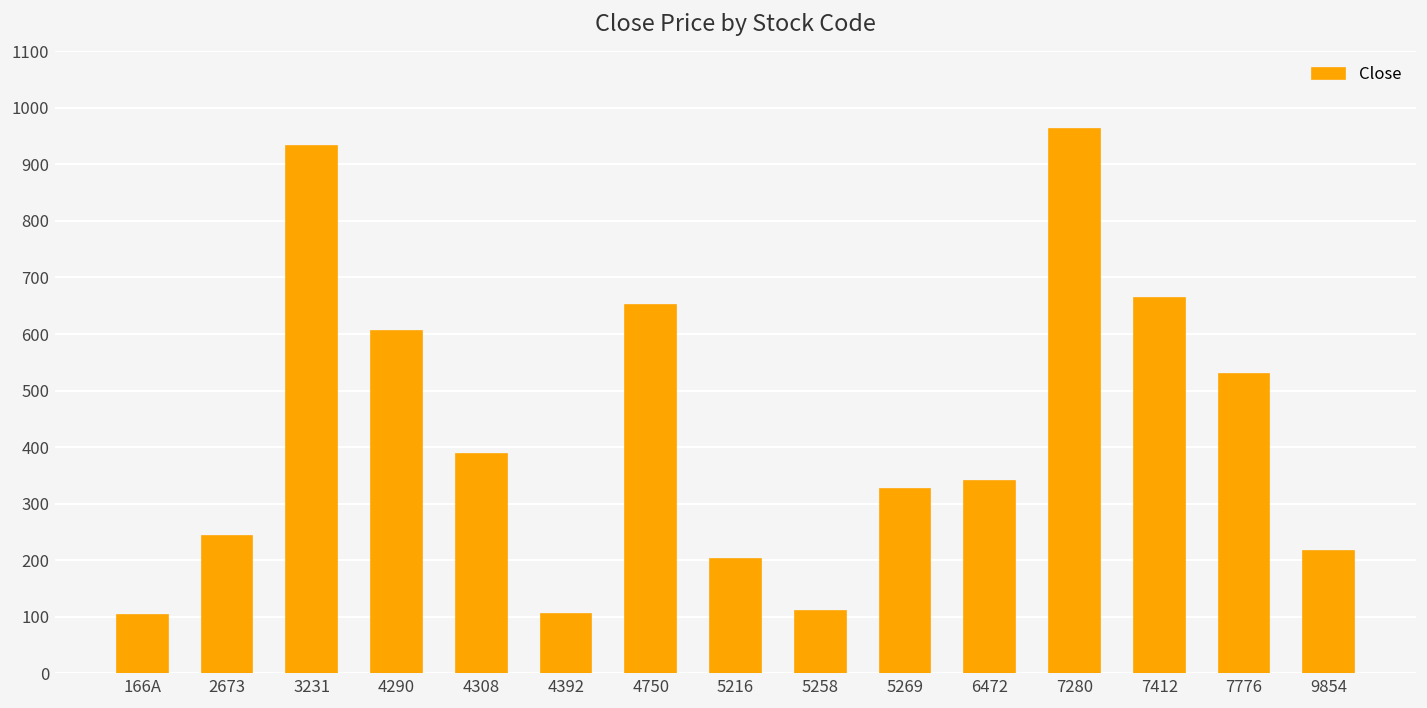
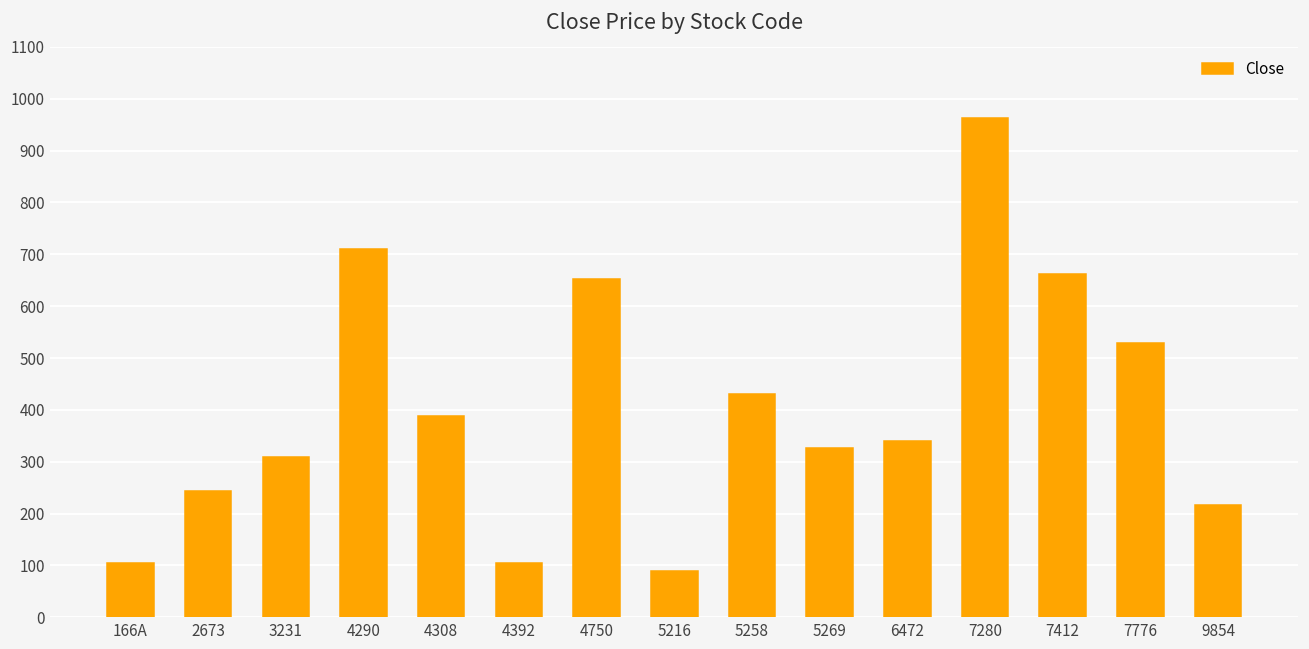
3231: 930 -> 310
4290: 610 -> 710
5216: 200 -> 90
5258: 110 -> 430
